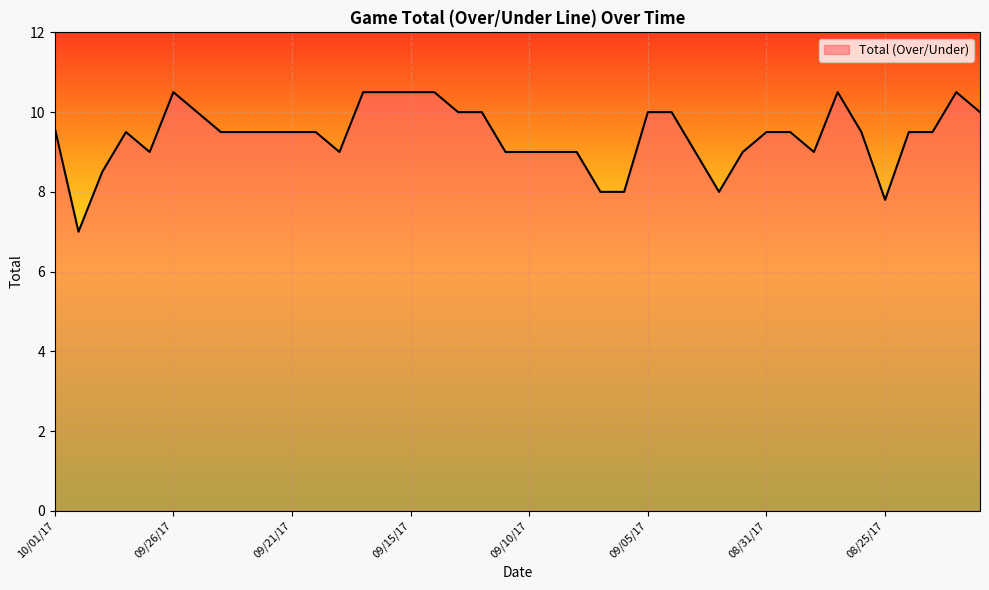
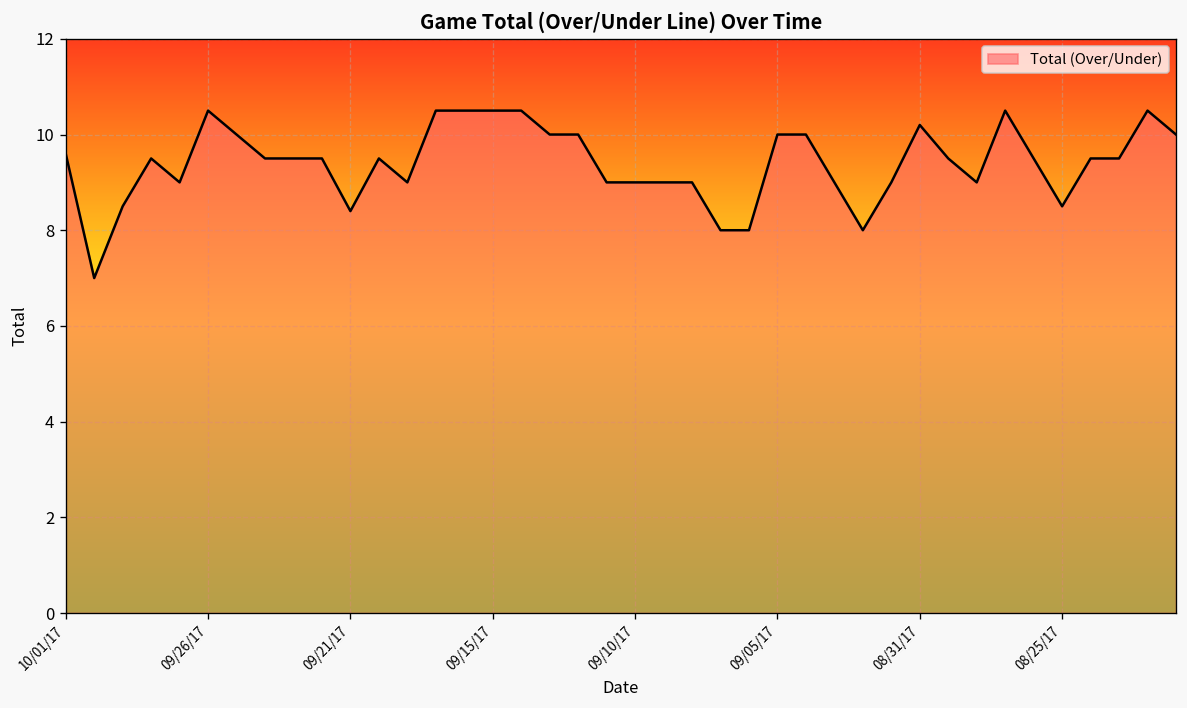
09/21/17: 9.5 -> 8.4
08/31/17: 9.5 -> 10.2
08/25/17: 7.8 -> 8.5
